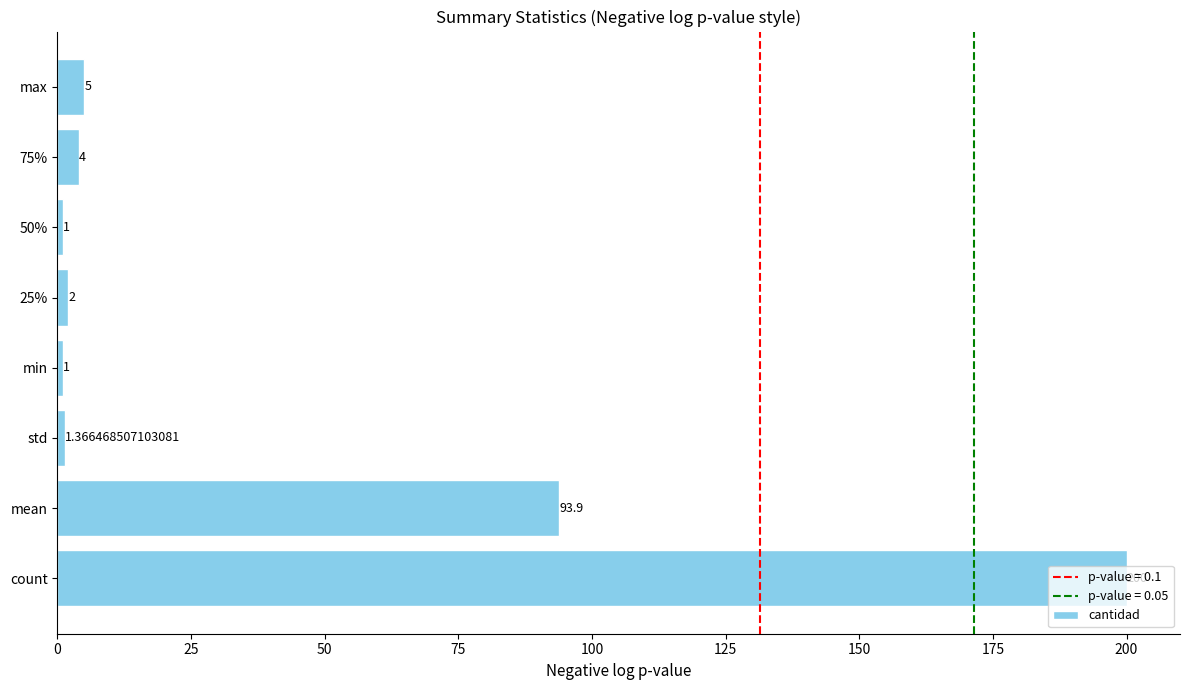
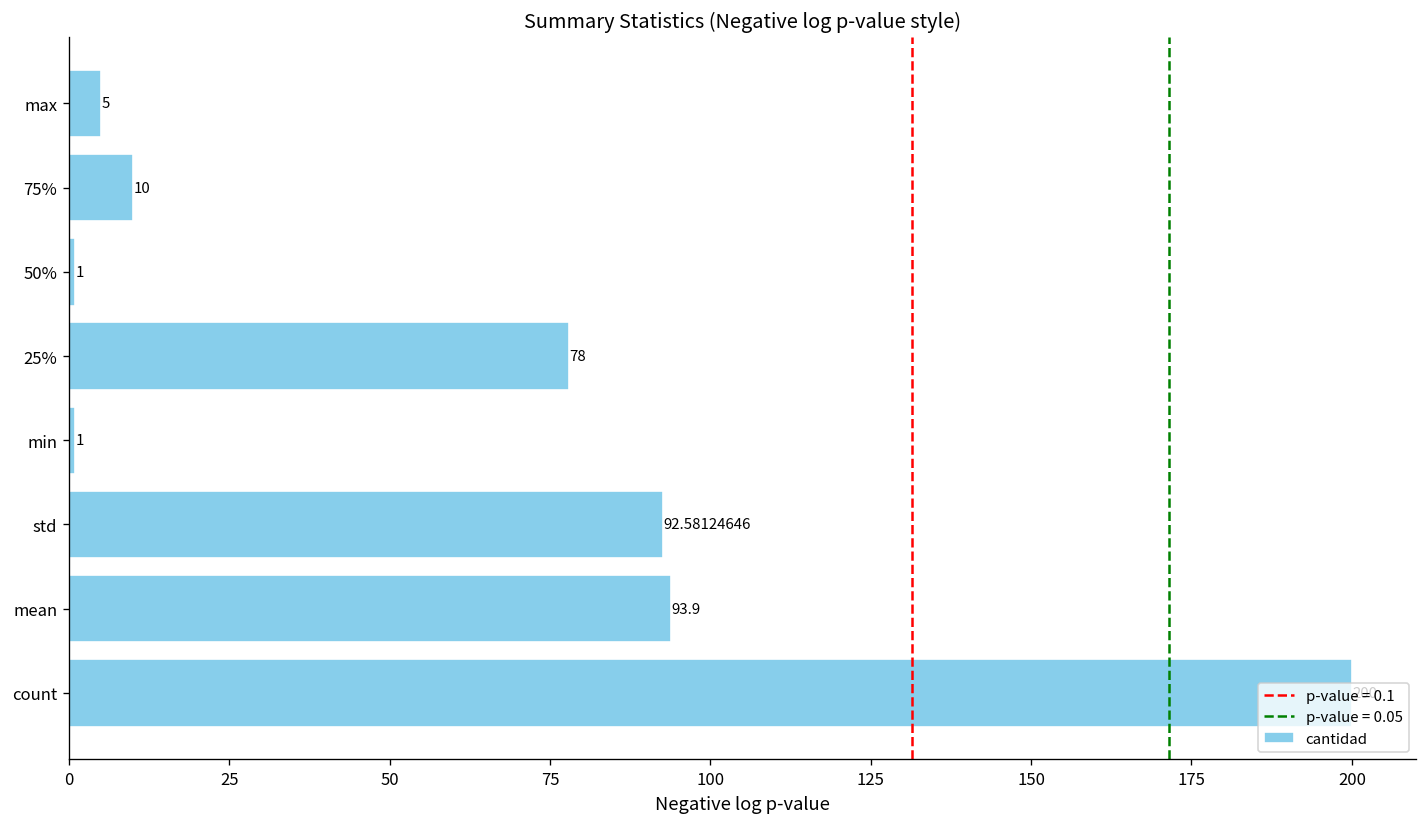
75%: 4 -> 10
25%: 2 -> 78
std: 1.366468507103081 -> 92.58124646
